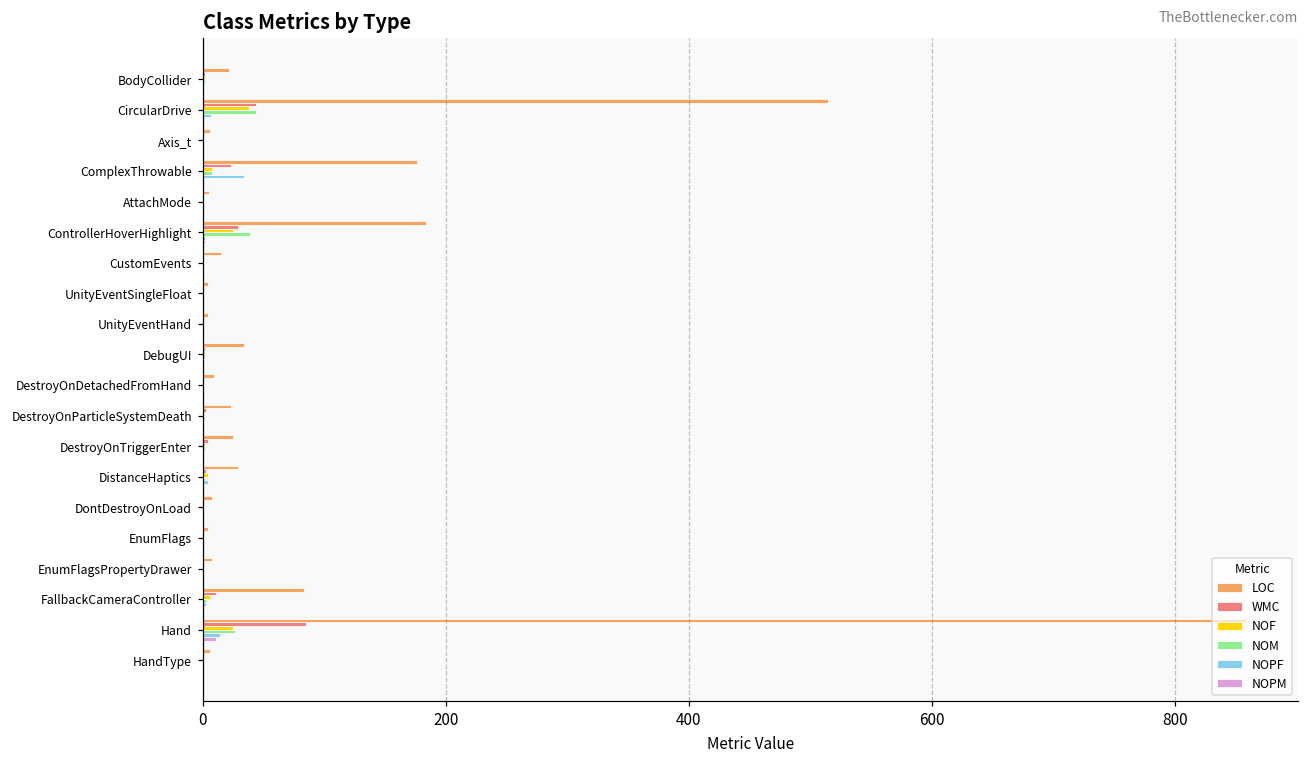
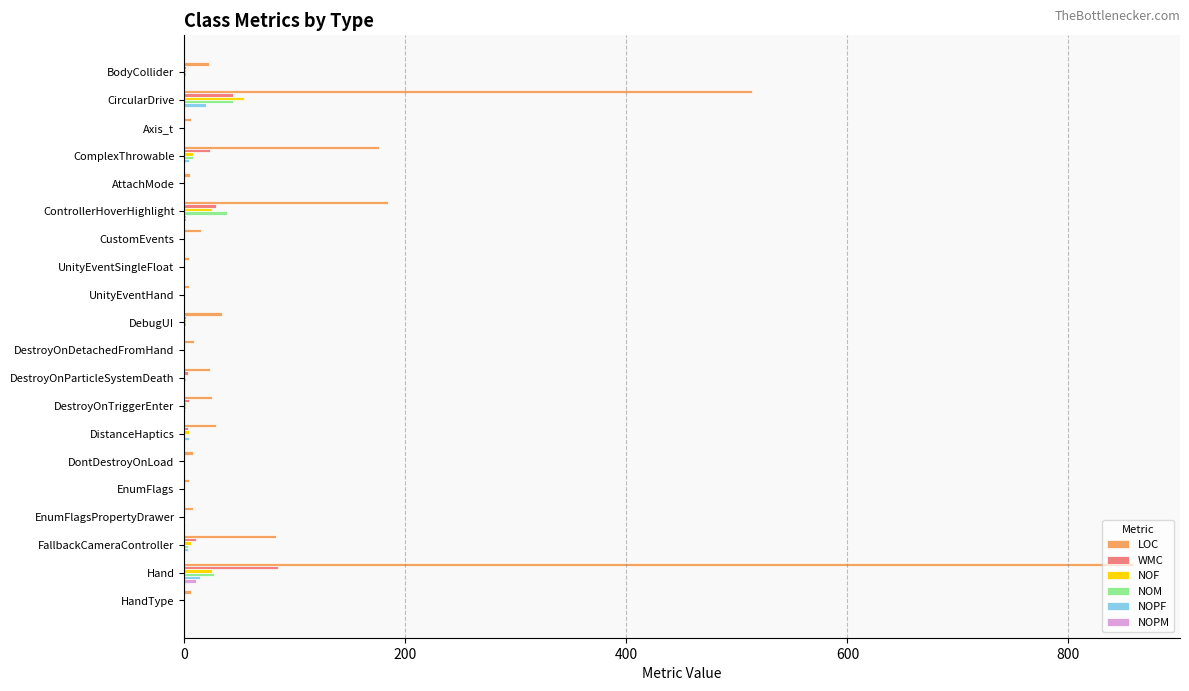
NOF, CircularDrive: 38 -> 54
NOPF, CircularDrive: 7 -> 20
NOPF, ComplexThrowable: 34 -> 4
